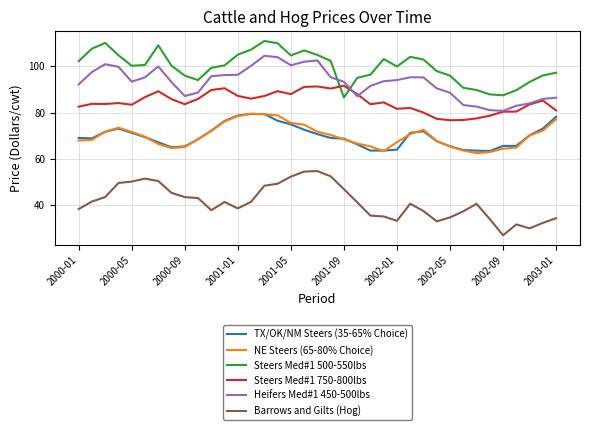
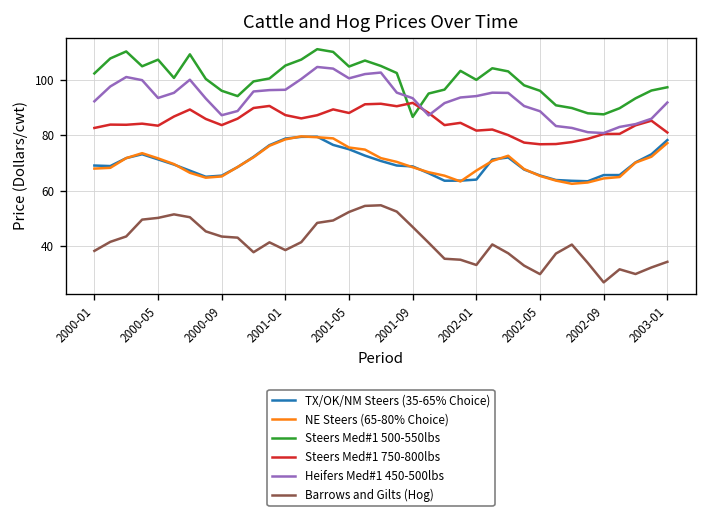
Steers Med#1 500-550lbs, 2000-05: 100 -> 107
Barrows and Gilts (Hog), 2002-05: 35 -> 30
Heifers Med#1 450-500lbs, 2003-01: 86 -> 92
